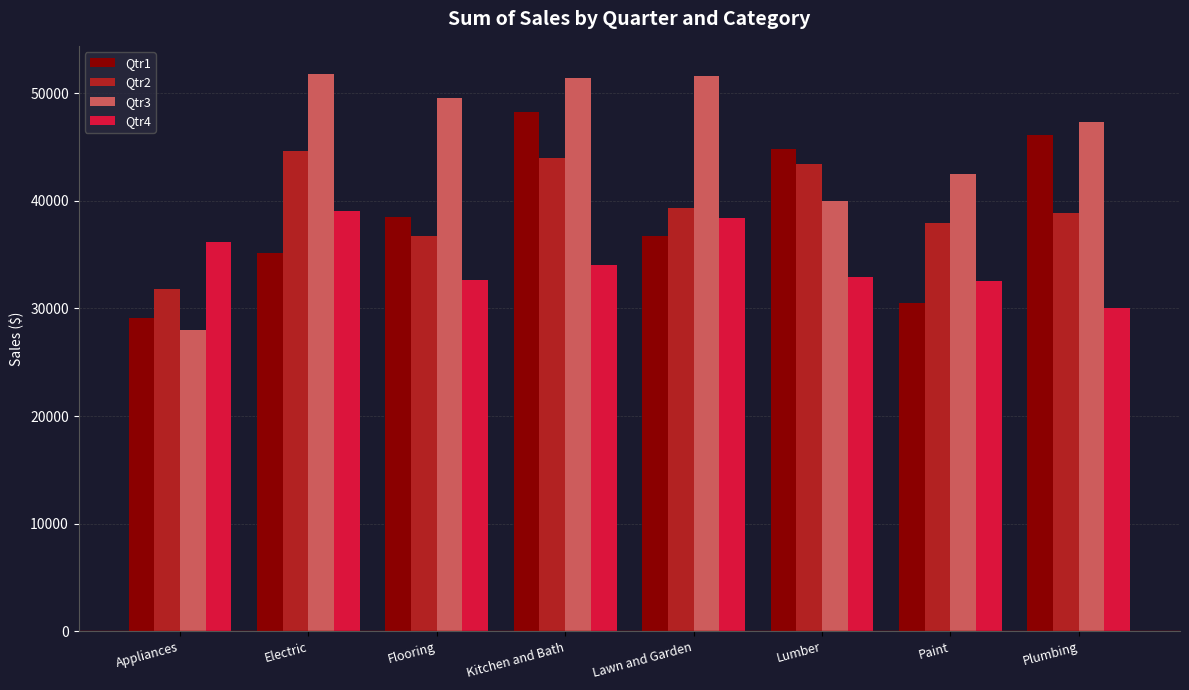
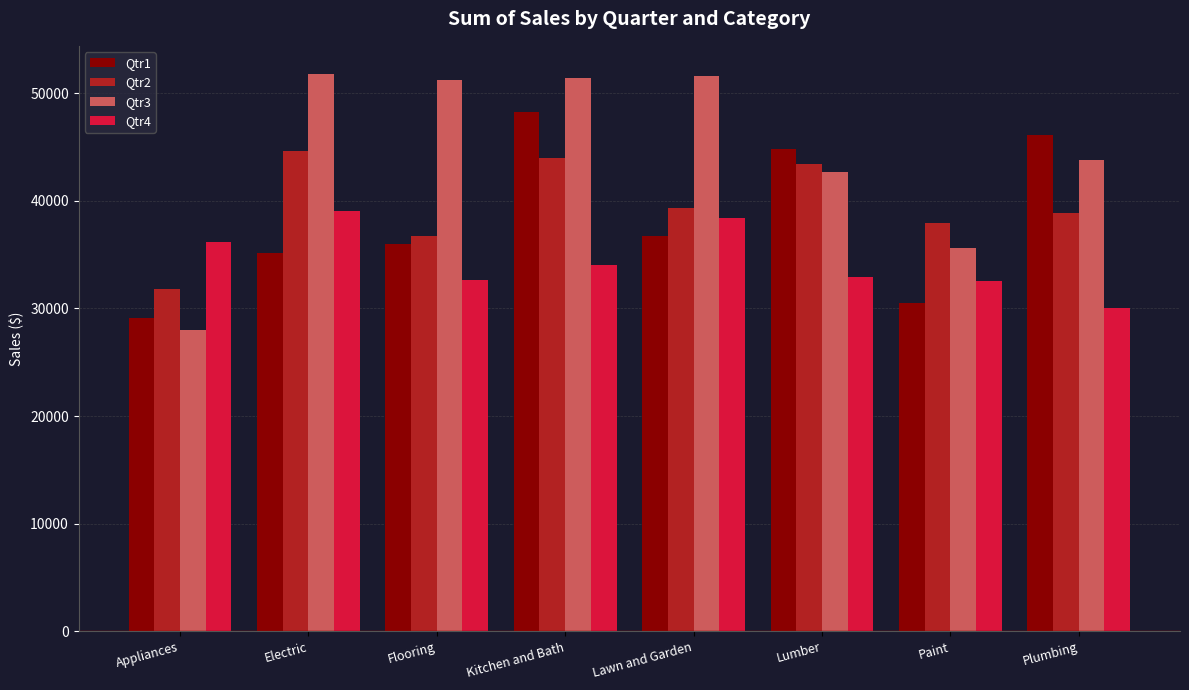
Qtr1, Flooring: 38500 -> 36000
Qtr3, Flooring: 49500 -> 51300
Qtr3, Lumber: 40000 -> 42700
Qtr3, Paint: 42500 -> 35600
Qtr3, Plumbing: 47300 -> 43800
